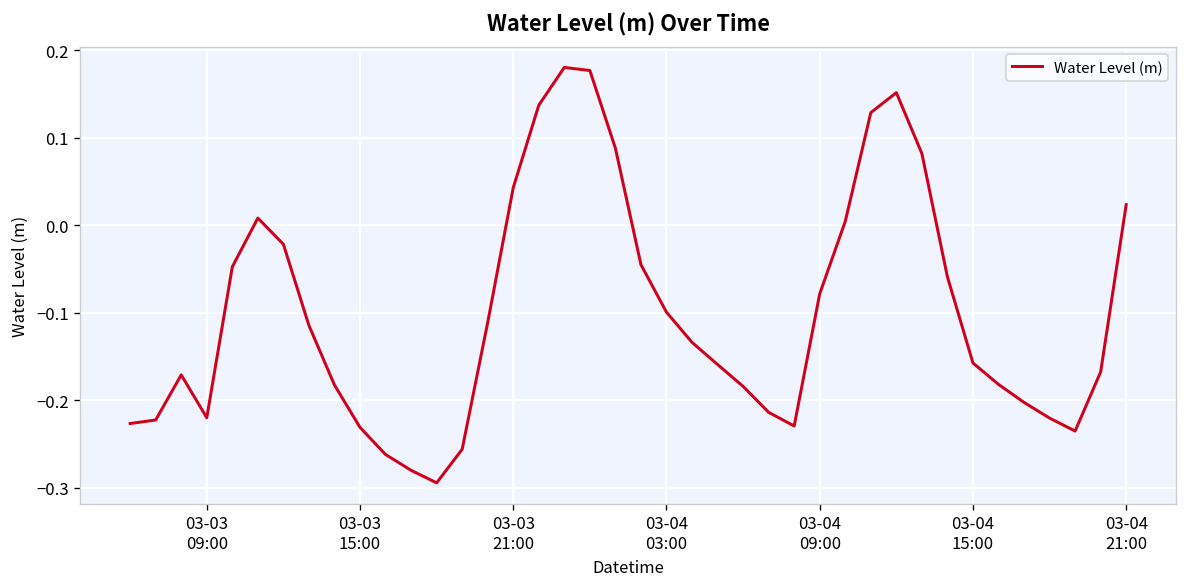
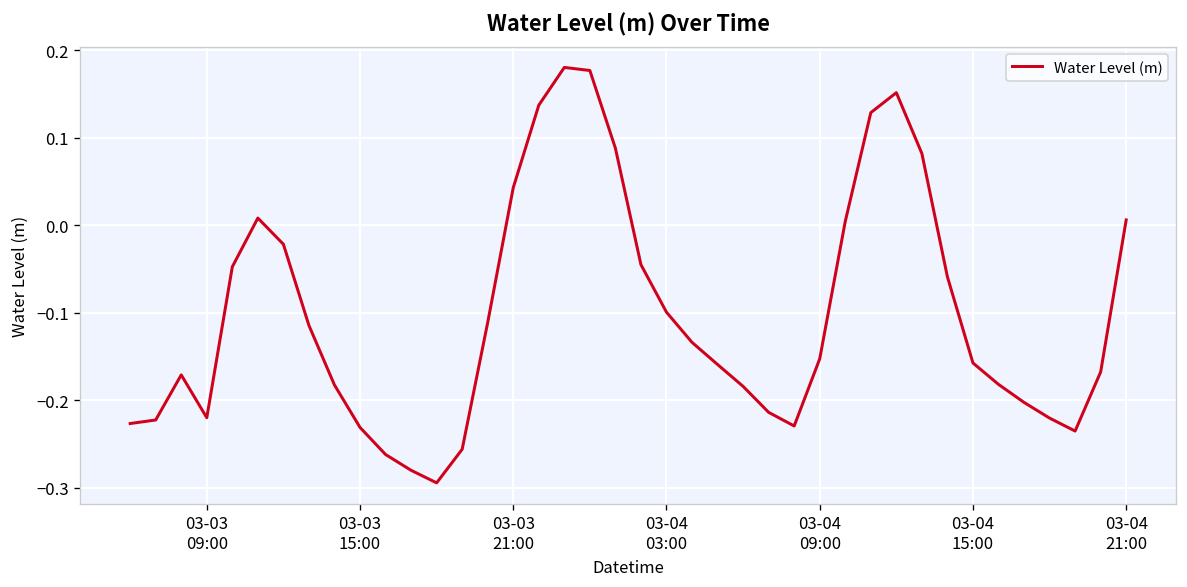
03-04 09:00: -0.08 -> -0.15
03-04 21:00: 0.02 -> 0.01
